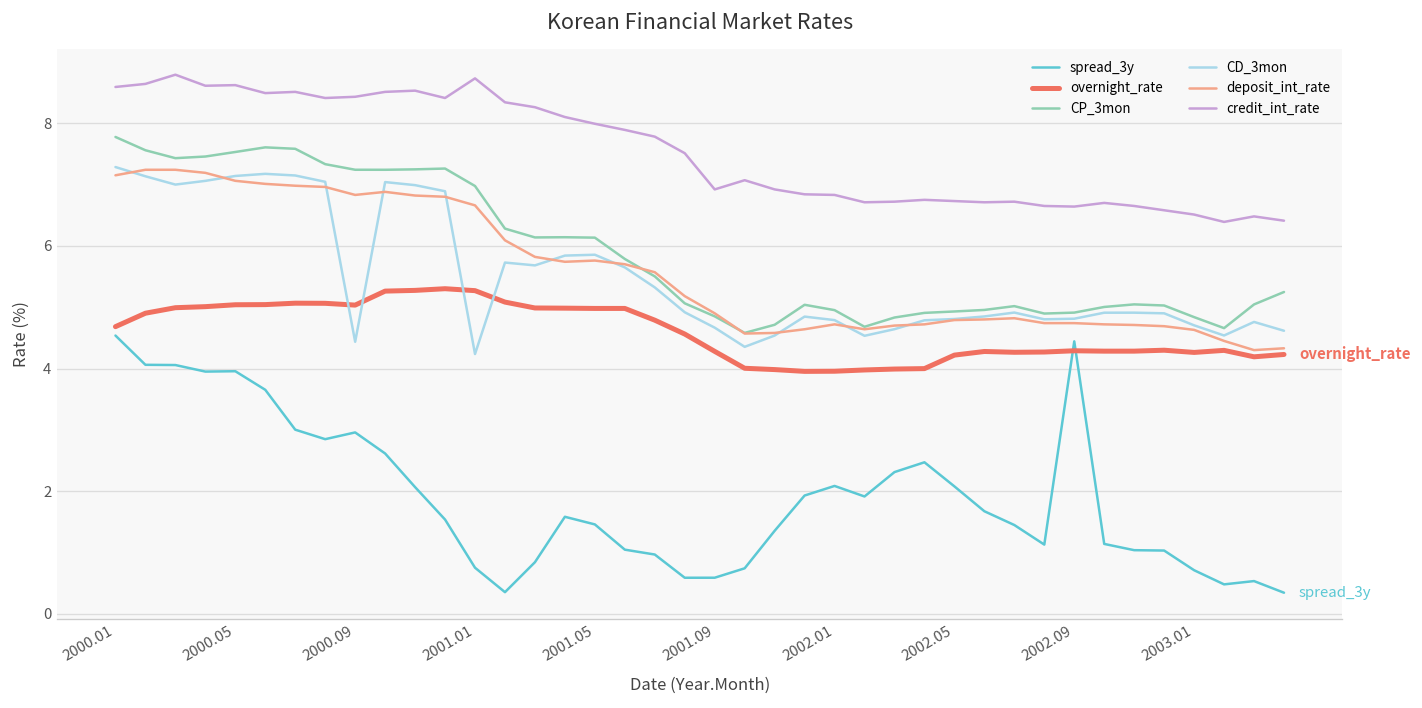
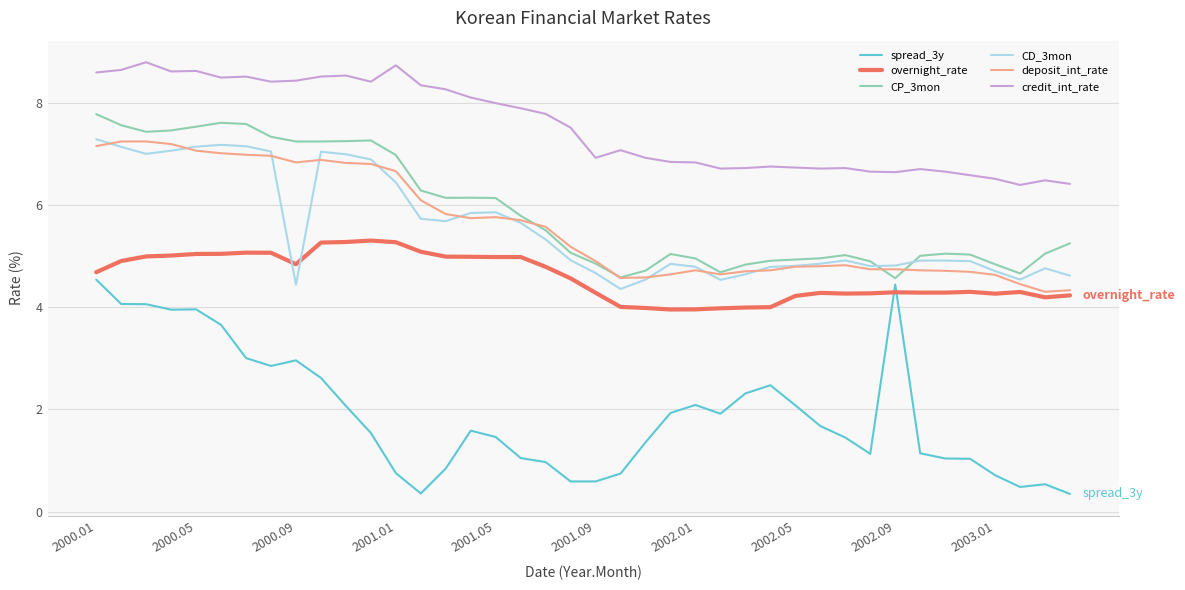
overnight_rate, 2000.09: 5.0 -> 4.8
CD_3mon, 2001.01: 4.2 -> 6.4
CP_3mon, 2002.09: 4.9 -> 4.6
